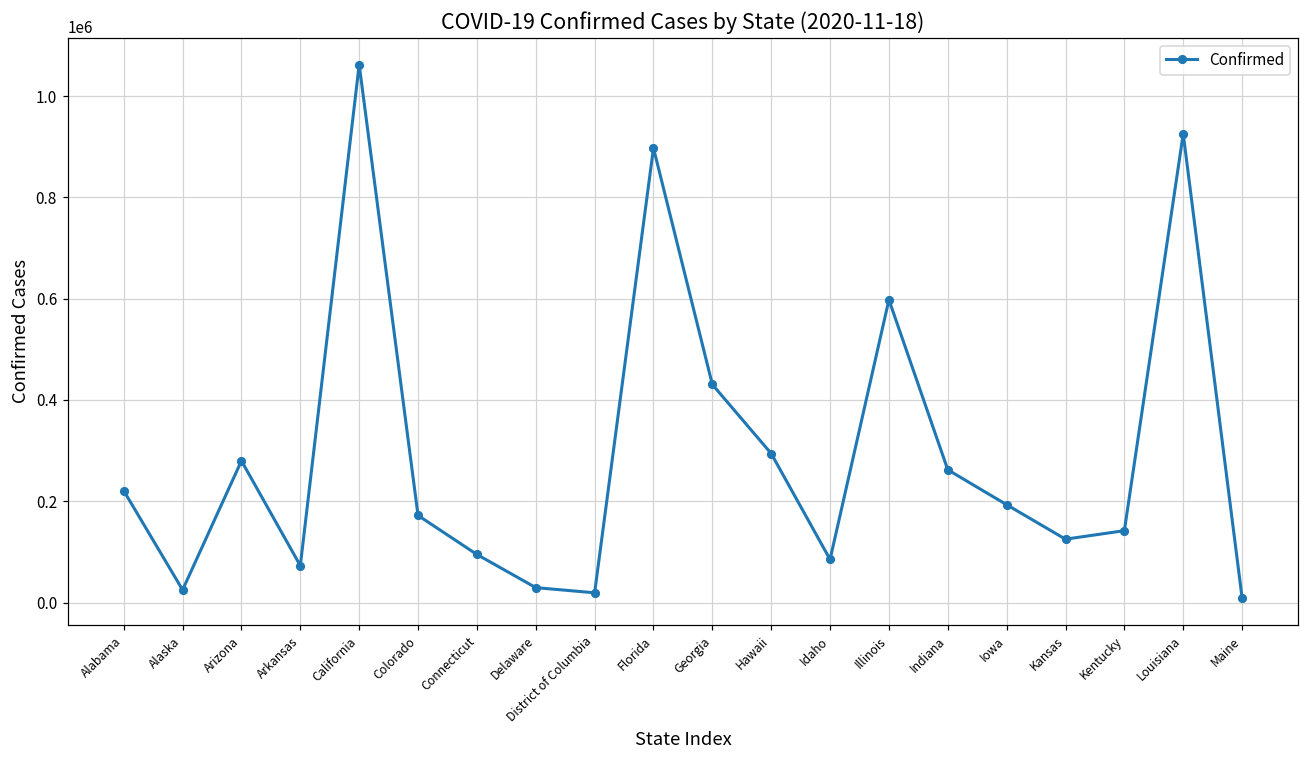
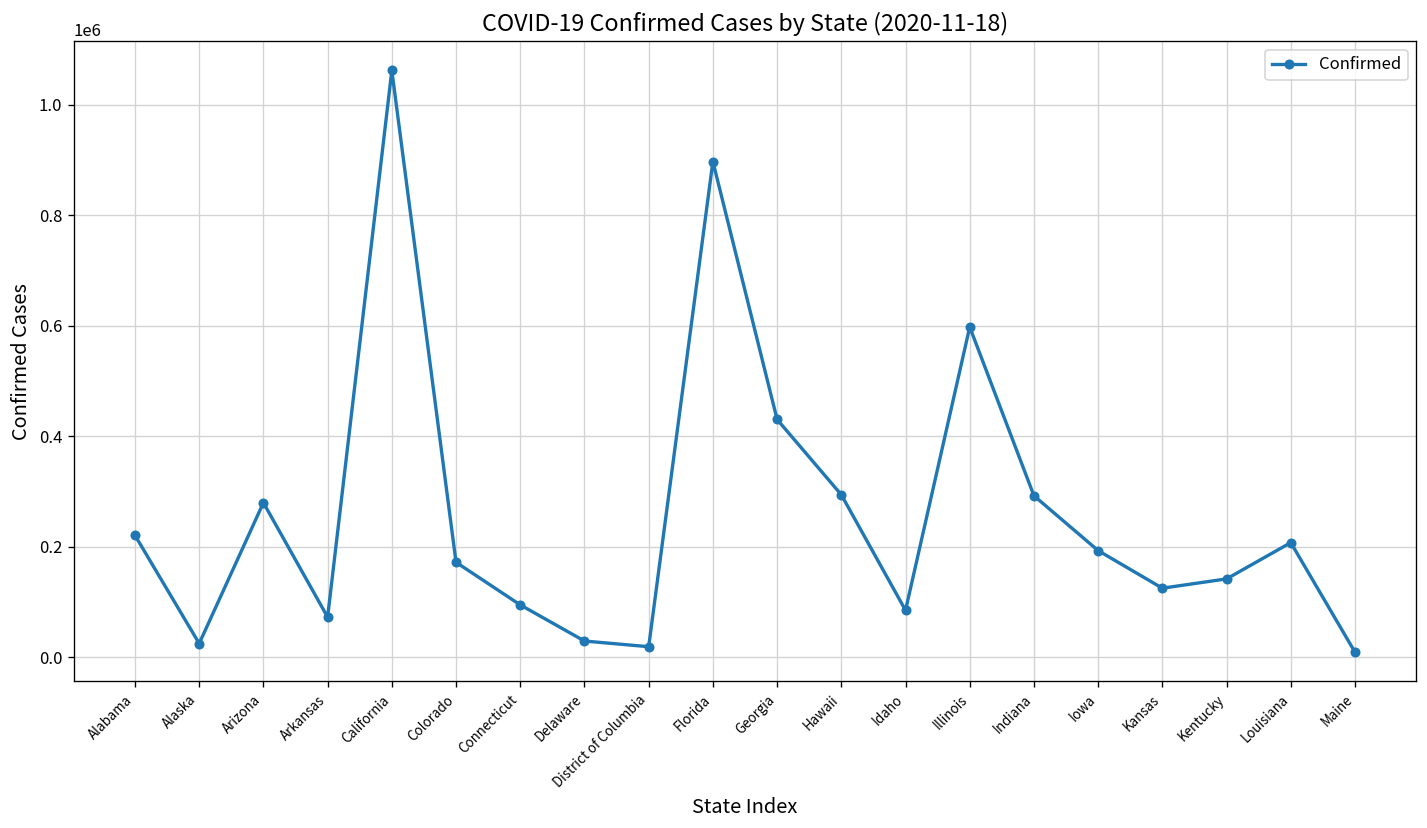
Indiana: 260000 -> 290000
Louisiana: 930000 -> 210000
